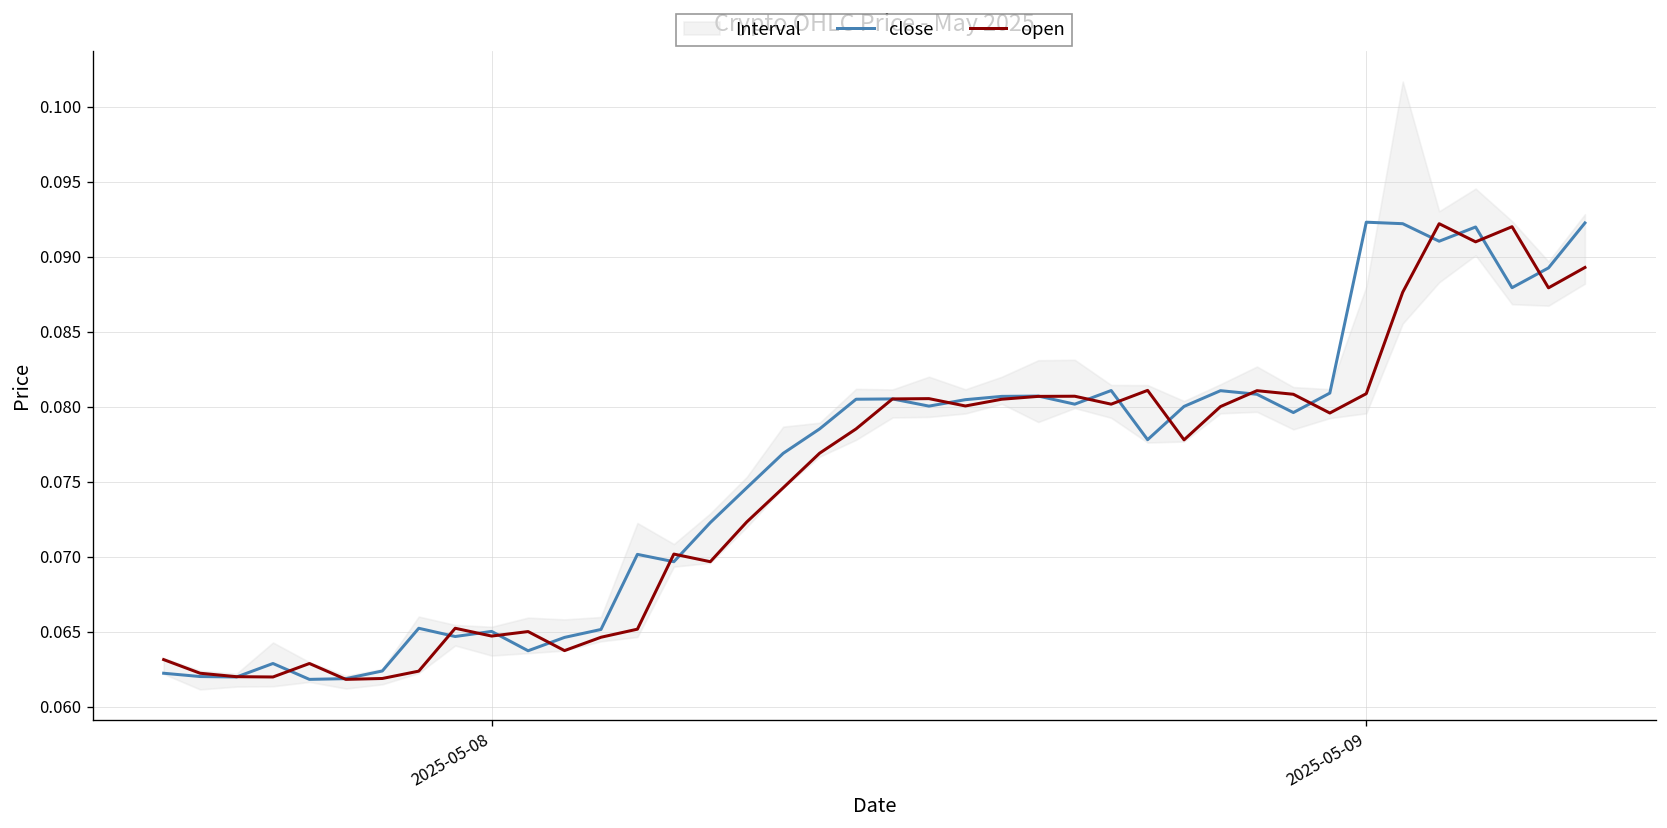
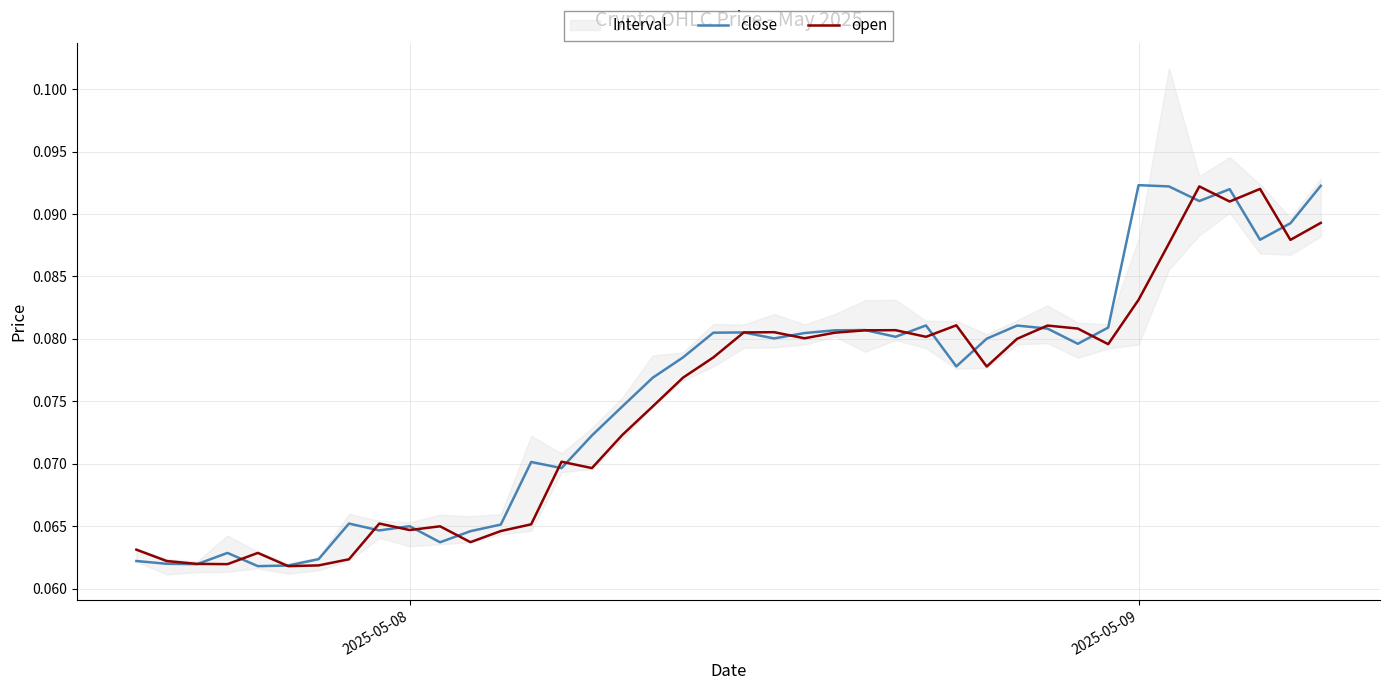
open, 2025-05-09: 0.0809 -> 0.0831
